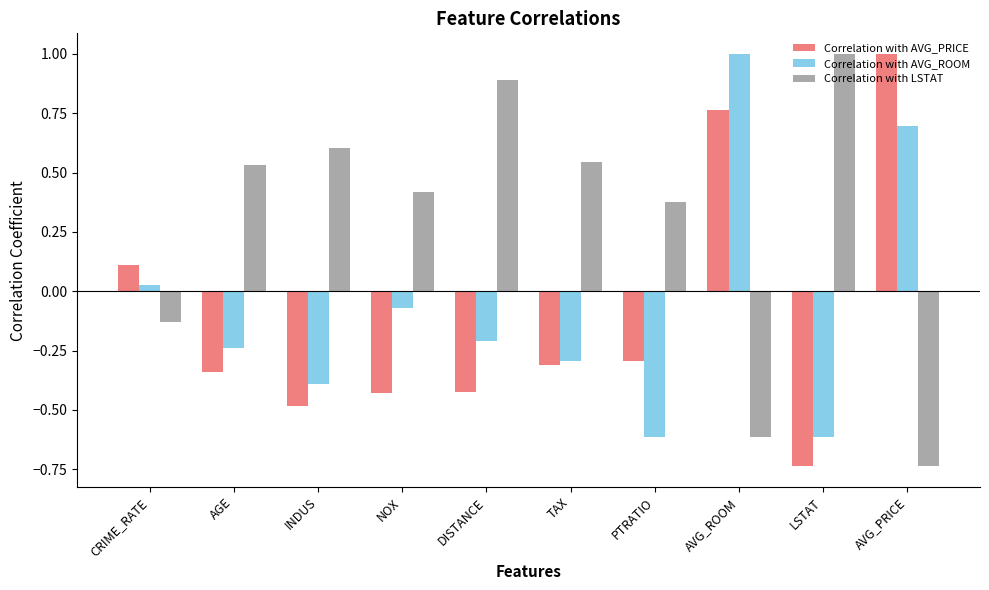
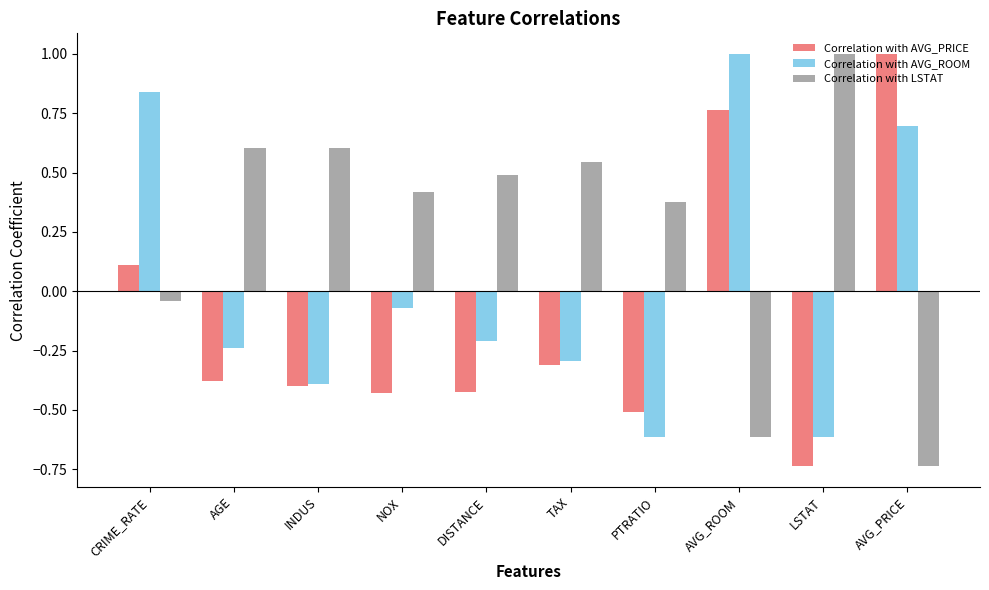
Correlation with AVG_ROOM, CRIME_RATE: 0.03 -> 0.84
Correlation with LSTAT, CRIME_RATE: -0.13 -> -0.04
Correlation with AVG_PRICE, AGE: -0.34 -> -0.38
Correlation with LSTAT, AGE: 0.53 -> 0.60
Correlation with AVG_PRICE, INDUS: -0.48 -> -0.40
Correlation with LSTAT, DISTANCE: 0.89 -> 0.49
Correlation with AVG_PRICE, PTRATIO: -0.29 -> -0.51
